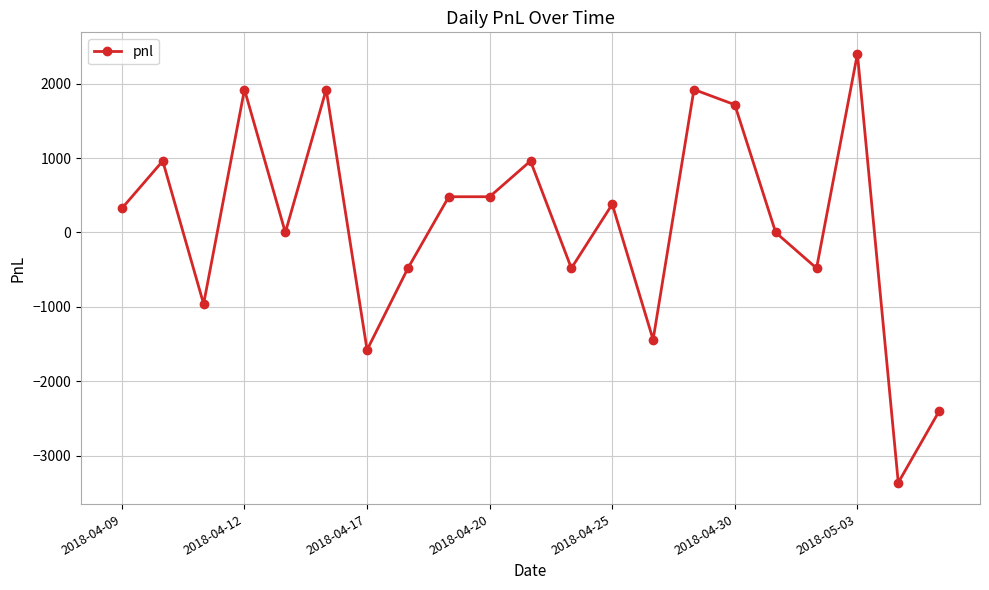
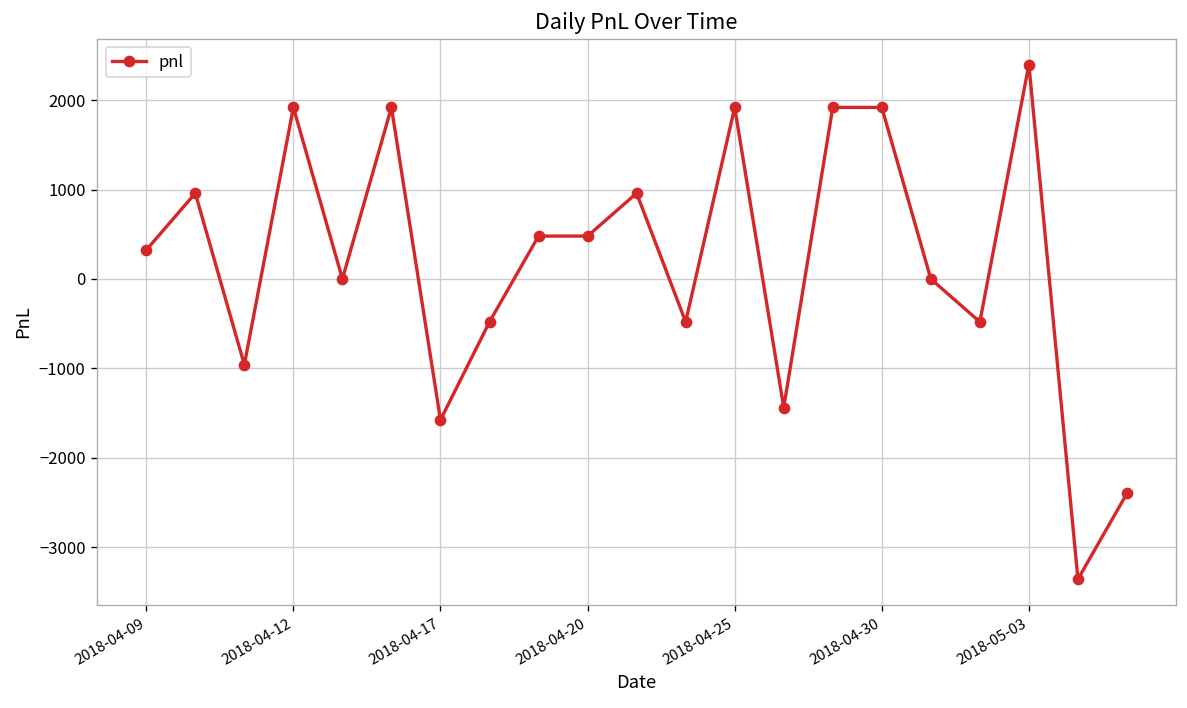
2018-04-25: 400 -> 1900
2018-04-30: 1700 -> 1900
